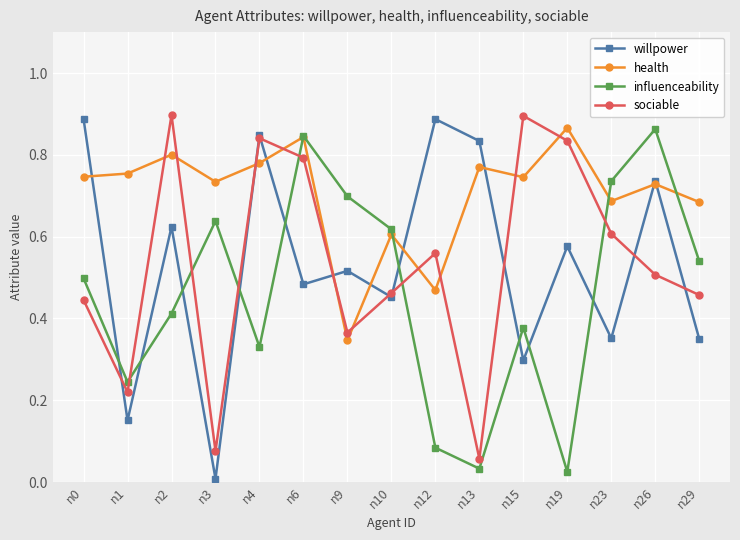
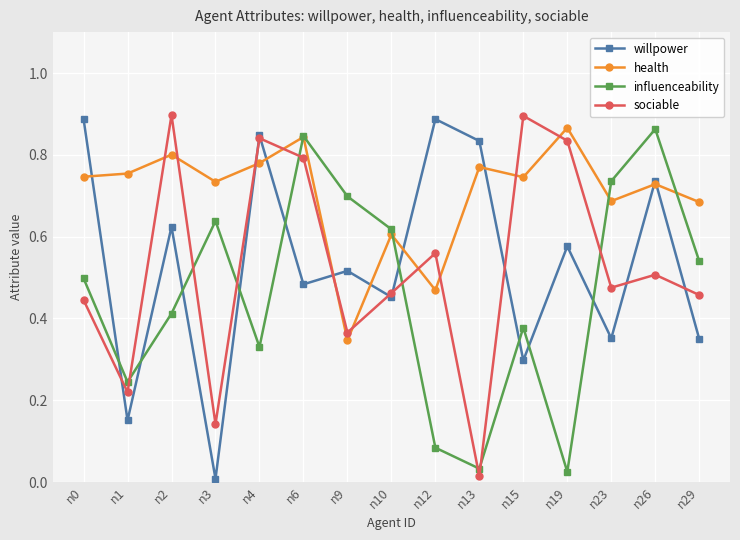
sociable, n3: 0.08 -> 0.14
sociable, n13: 0.06 -> 0.01
sociable, n23: 0.61 -> 0.48
